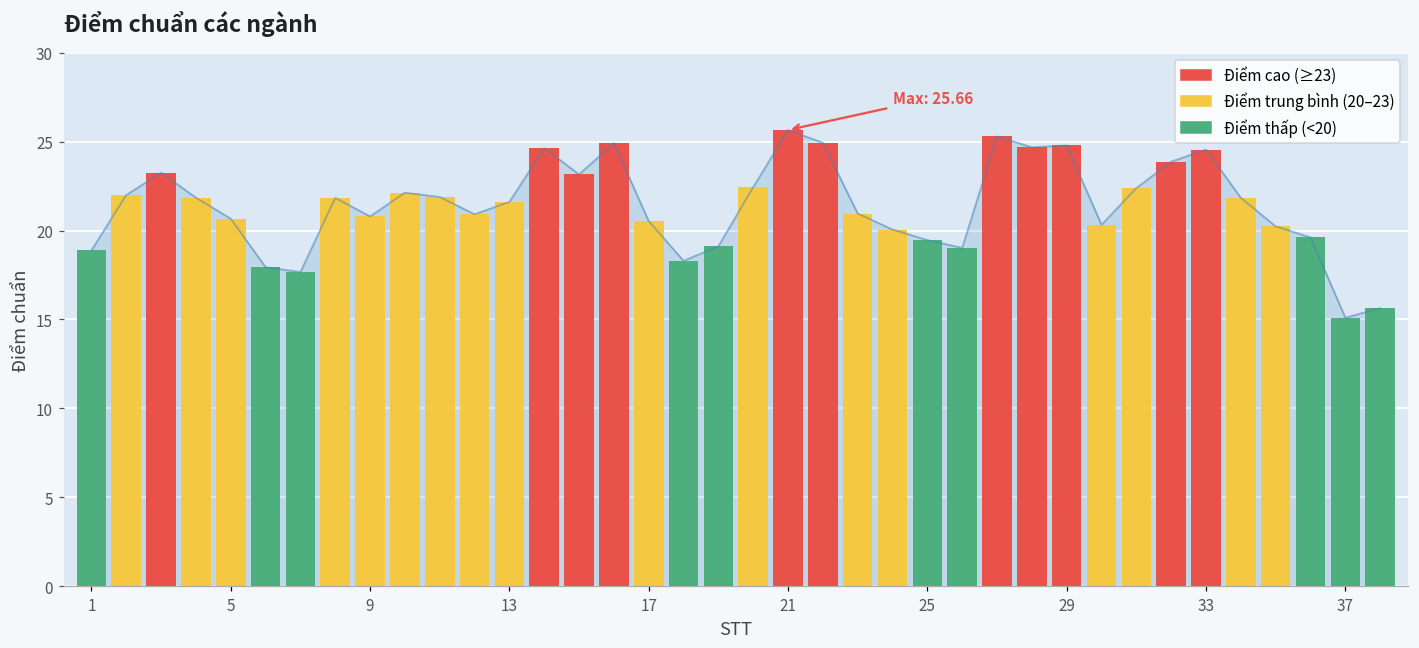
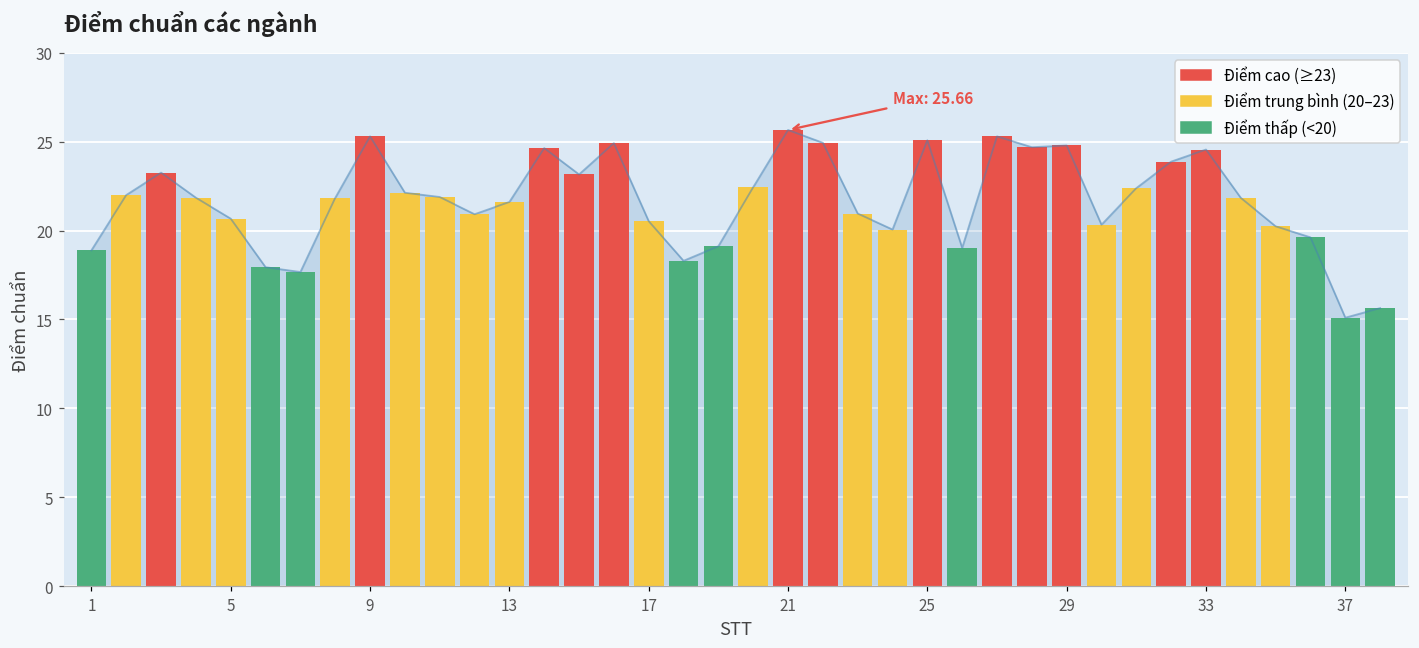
9: 20.8 -> 25.3
25: 19.5 -> 25.1
